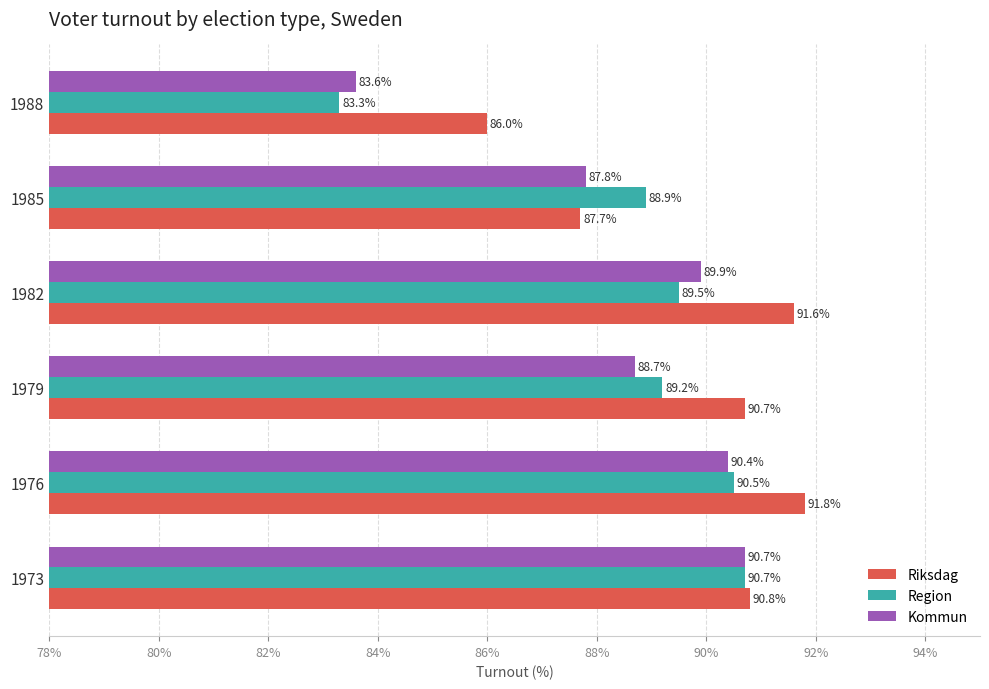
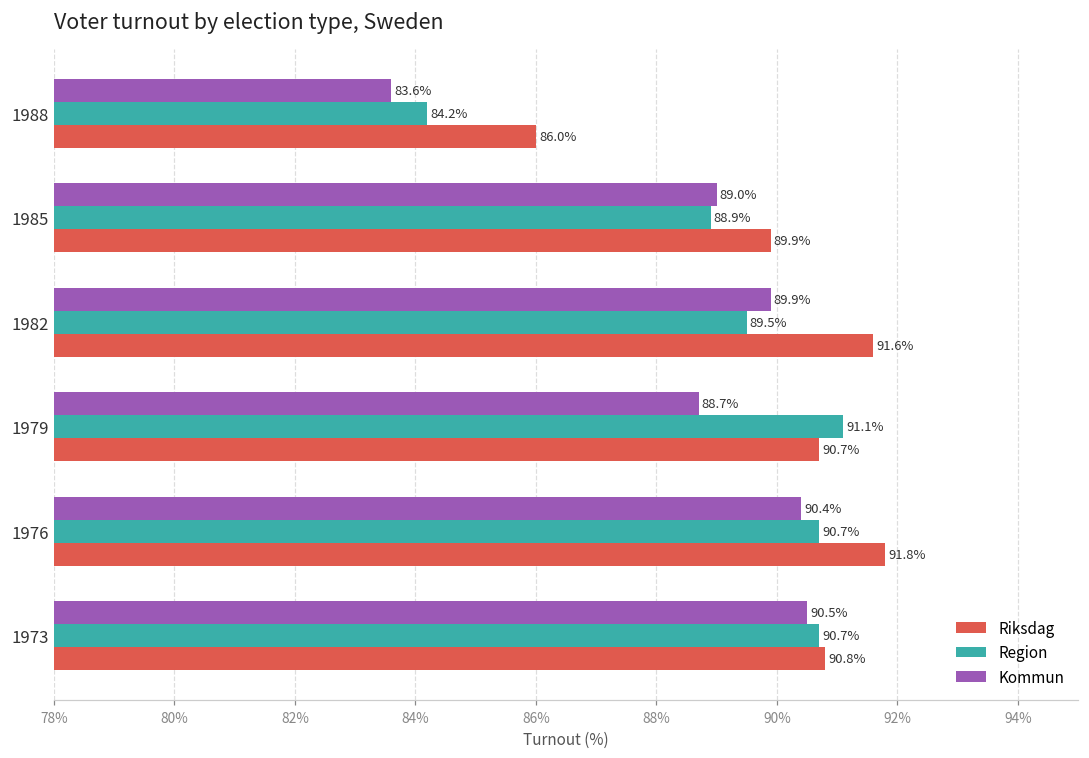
Region, 1988: 83.3% -> 84.2%
Kommun, 1985: 87.8% -> 89.0%
Riksdag, 1985: 87.7% -> 89.9%
Region, 1979: 89.2% -> 91.1%
Region, 1976: 90.5% -> 90.7%
Kommun, 1973: 90.7% -> 90.5%
